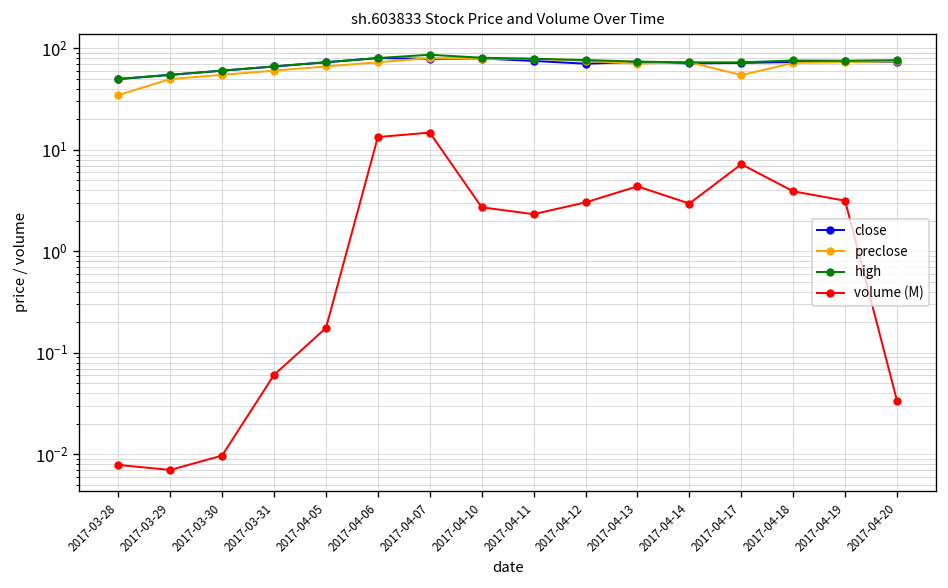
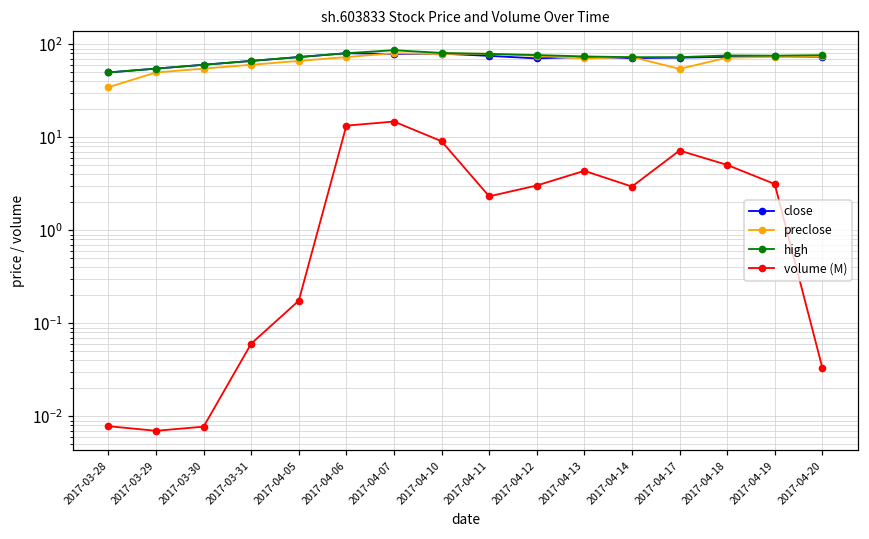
volume (M), 2017-03-30: 0.010 -> 0.008
volume (M), 2017-04-10: 2.7 -> 9
volume (M), 2017-04-18: 4 -> 5
